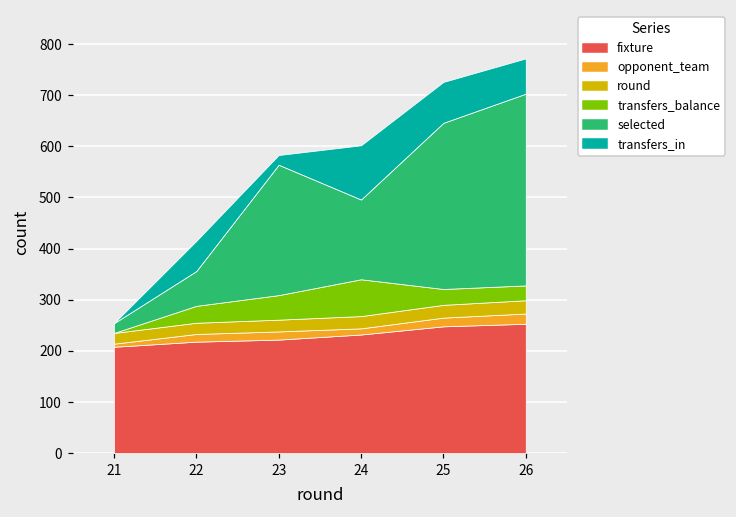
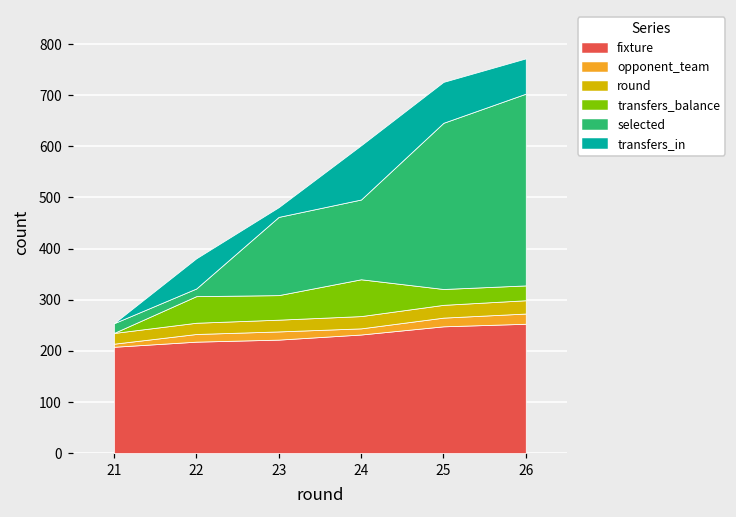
transfers_balance, 22: 30 -> 50
selected, 22: 70 -> 20
selected, 23: 260 -> 150
